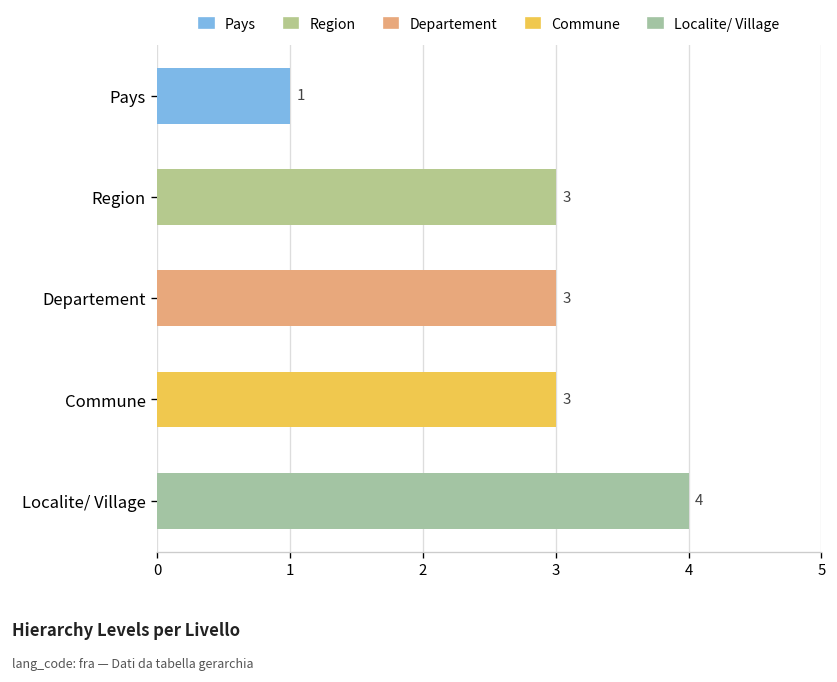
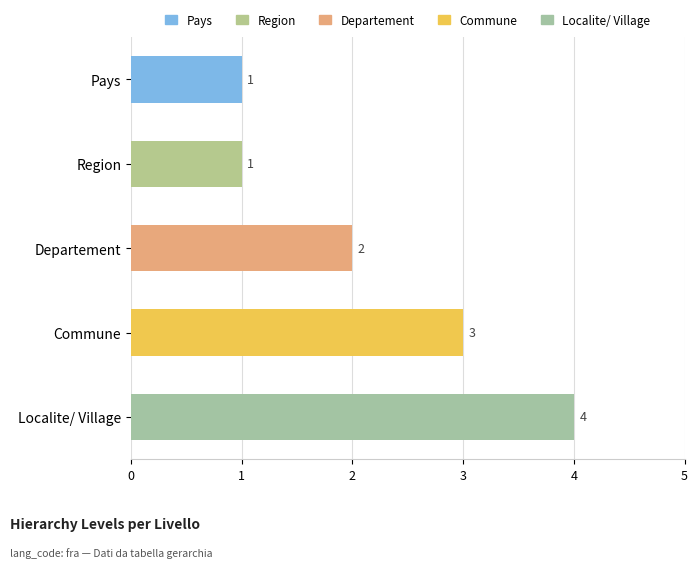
Region: 3 -> 1
Departement: 3 -> 2
